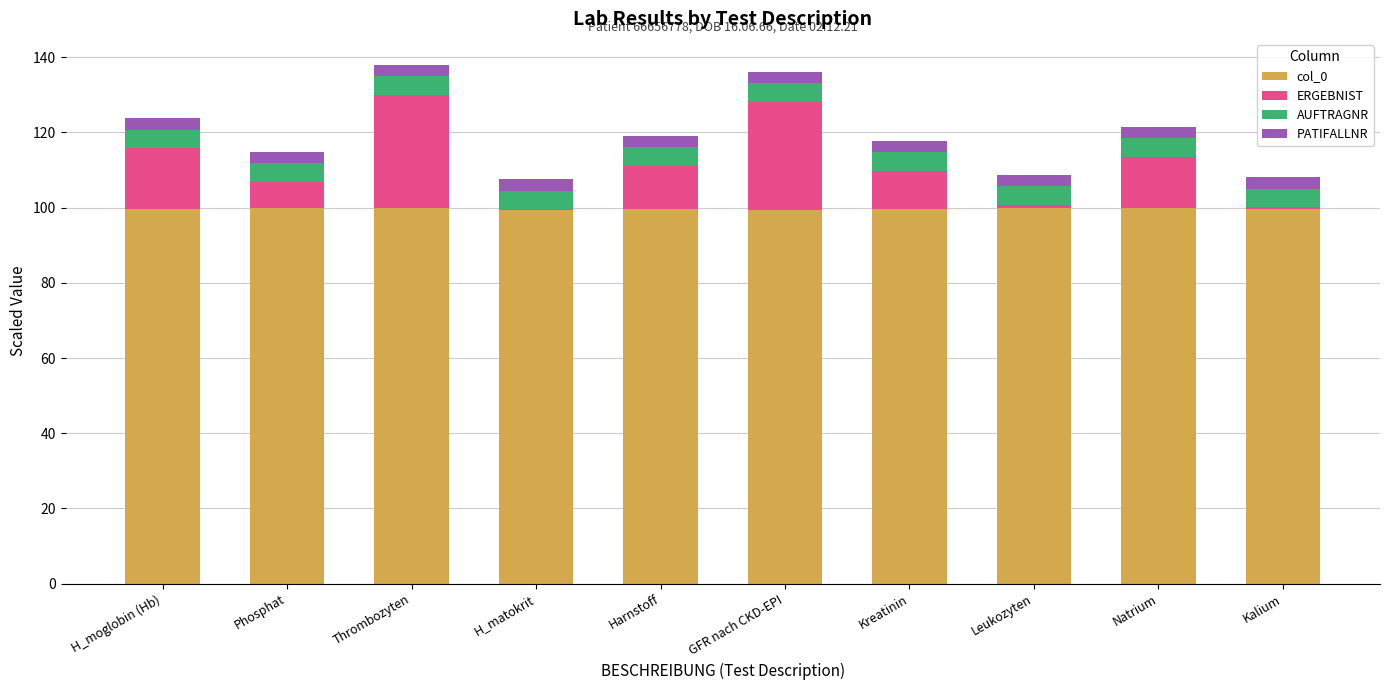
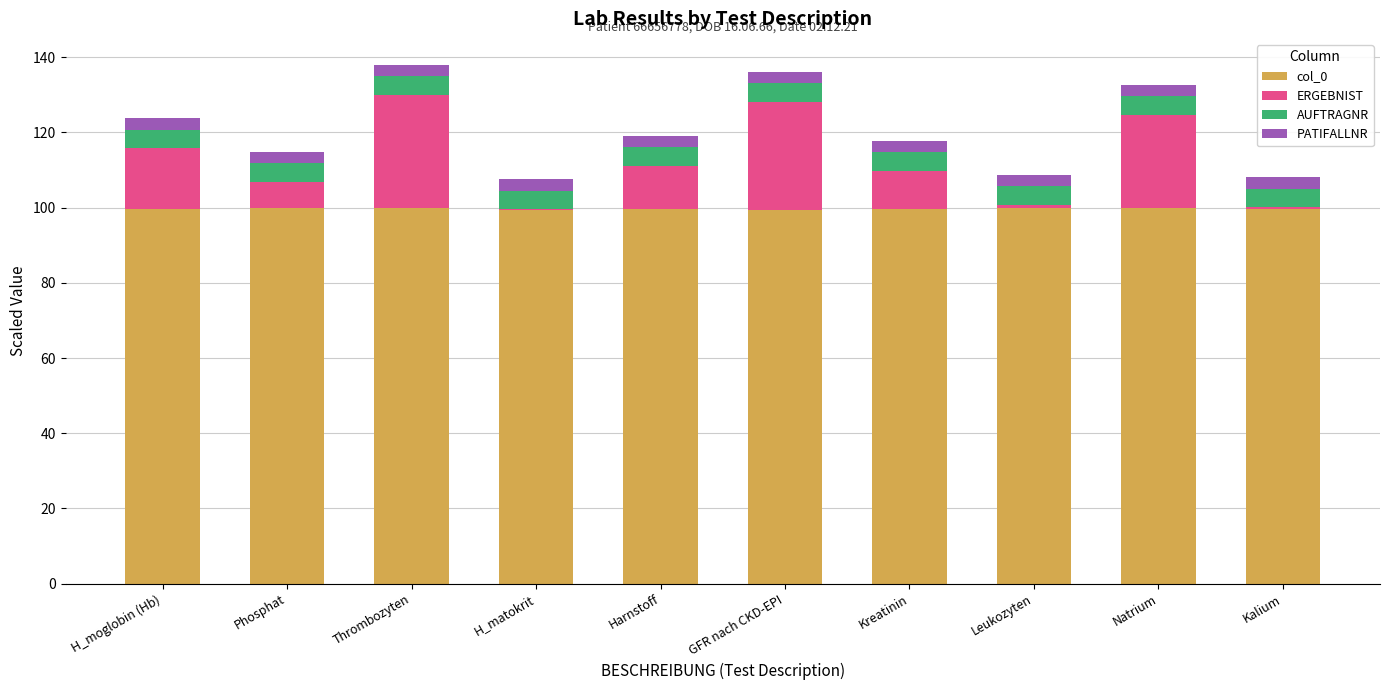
ERGEBNIST, Natrium: 14 -> 25
